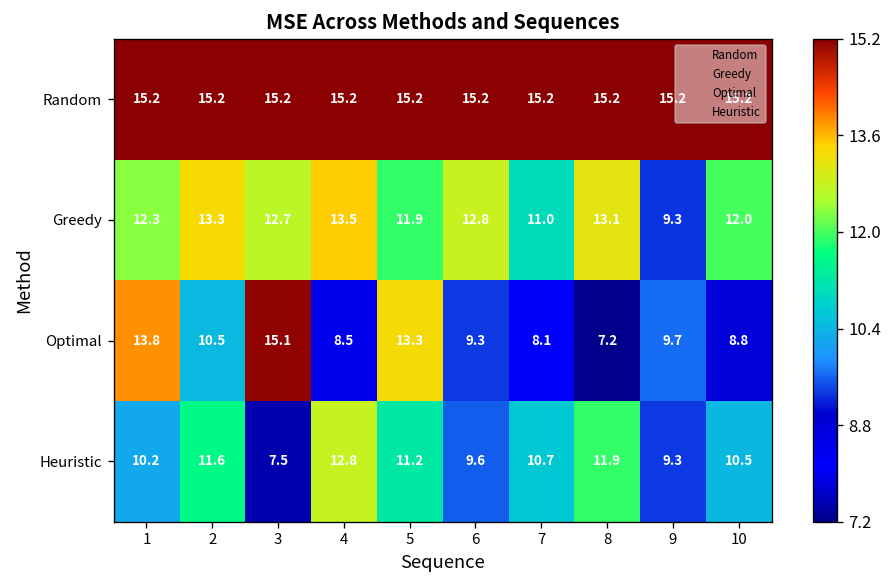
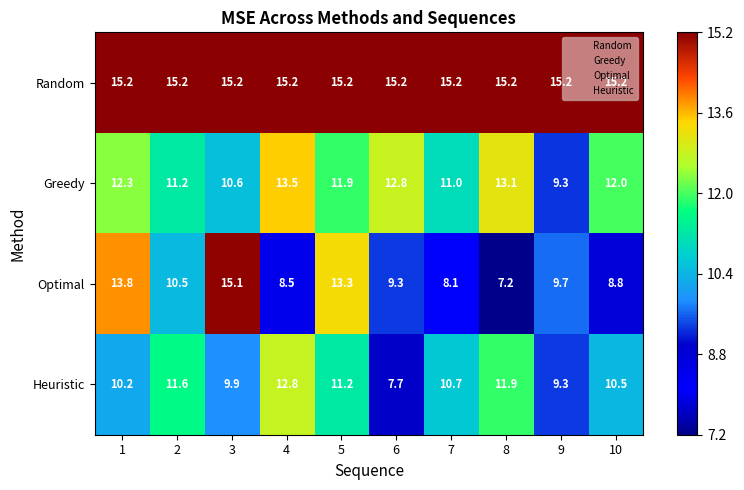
Greedy, 2: 13.3 -> 11.2
Greedy, 3: 12.7 -> 10.6
Heuristic, 3: 7.5 -> 9.9
Heuristic, 6: 9.6 -> 7.7
